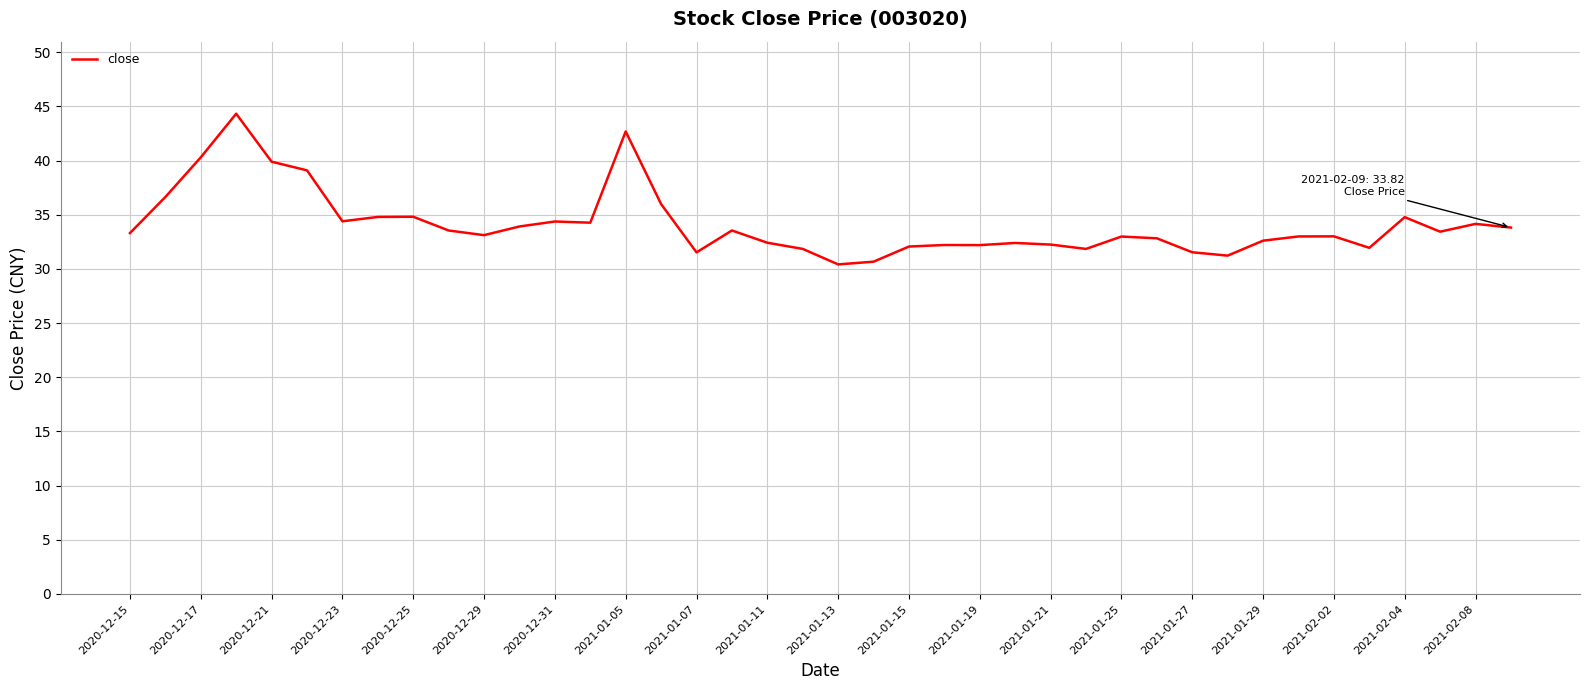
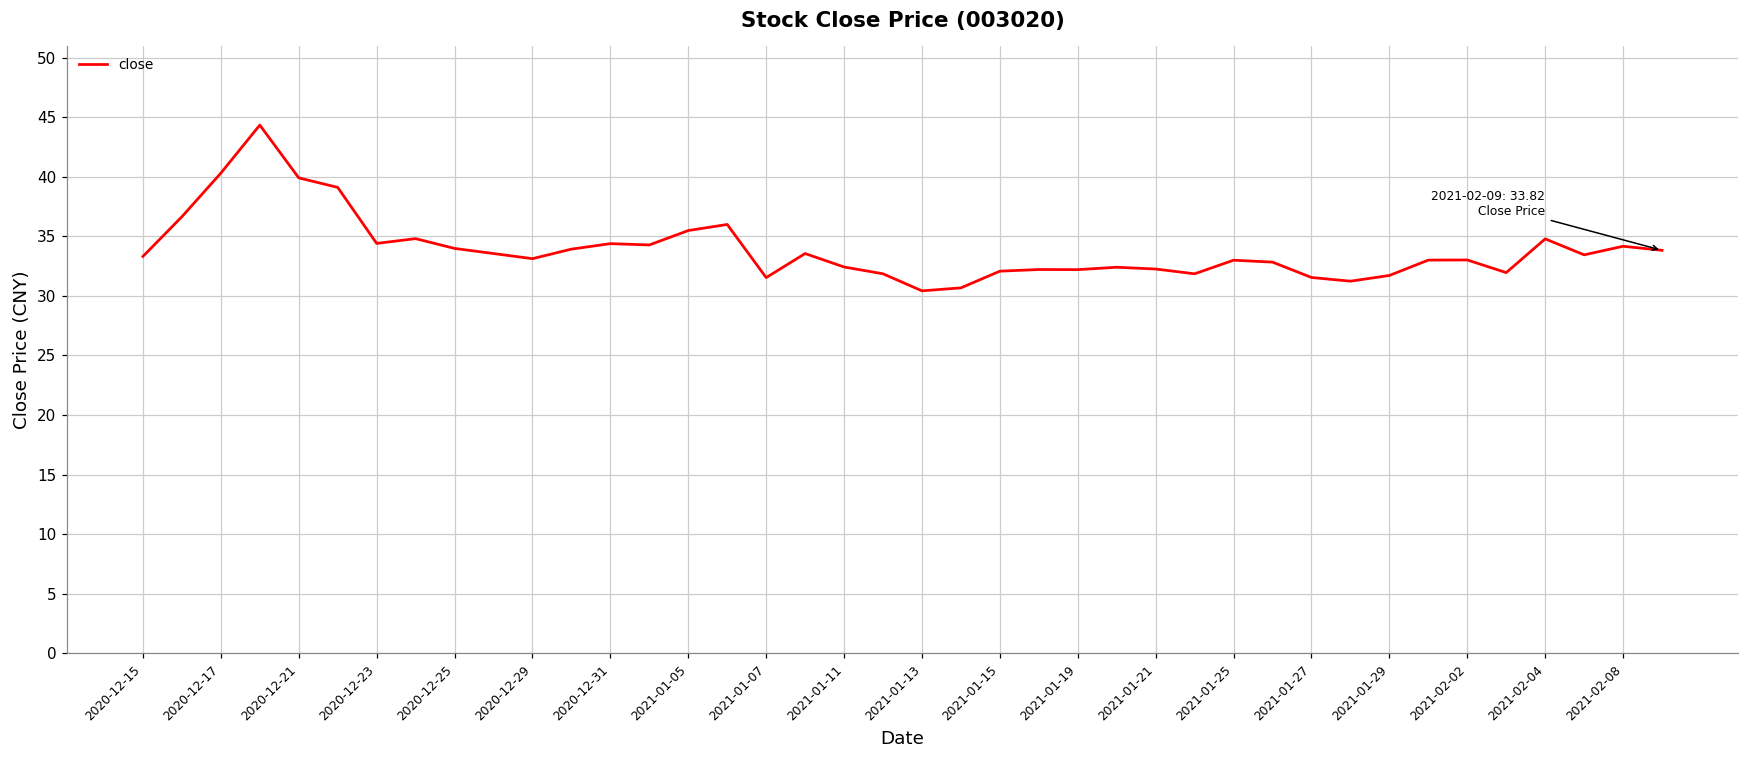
2020-12-25: 34.8 -> 34.0
2021-01-05: 42.7 -> 35.5
2021-01-29: 32.6 -> 31.7
